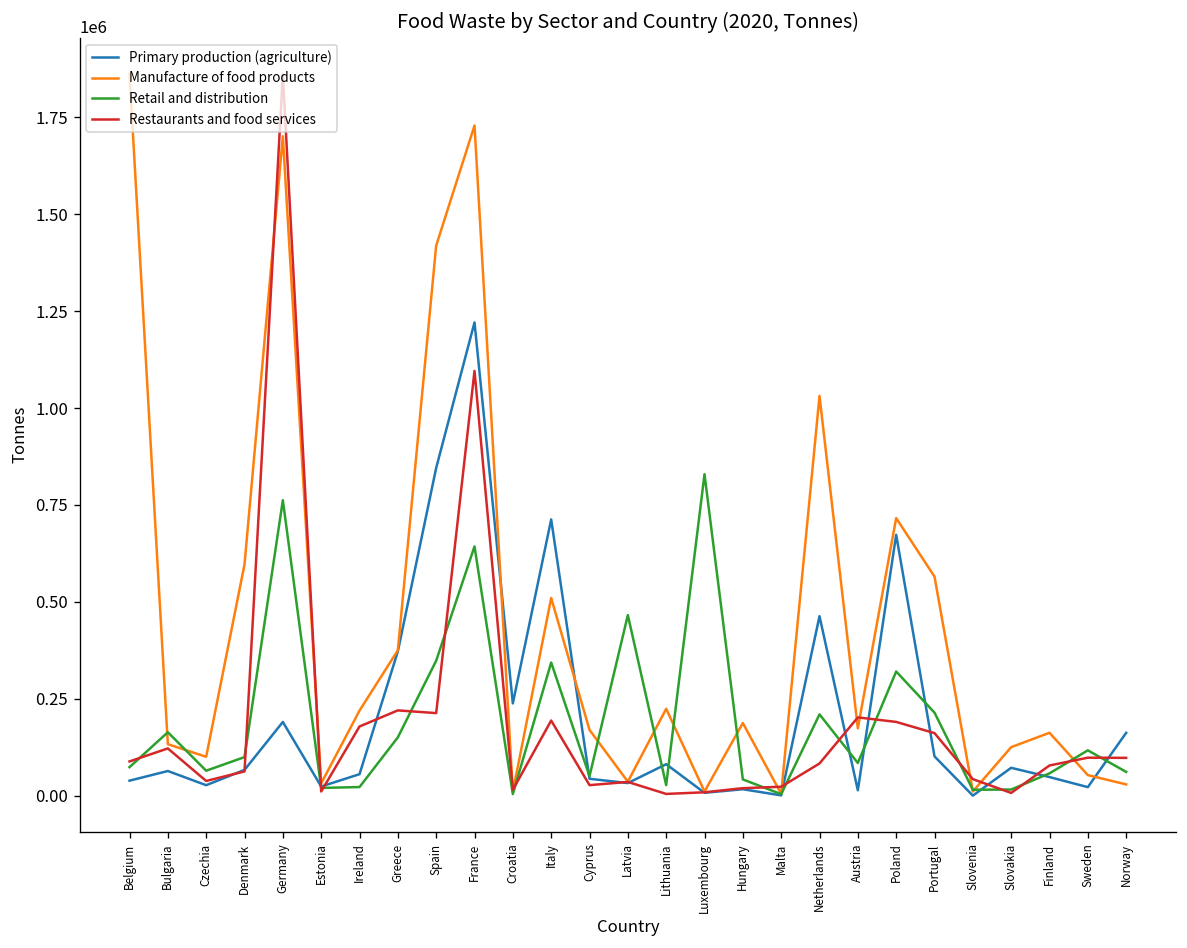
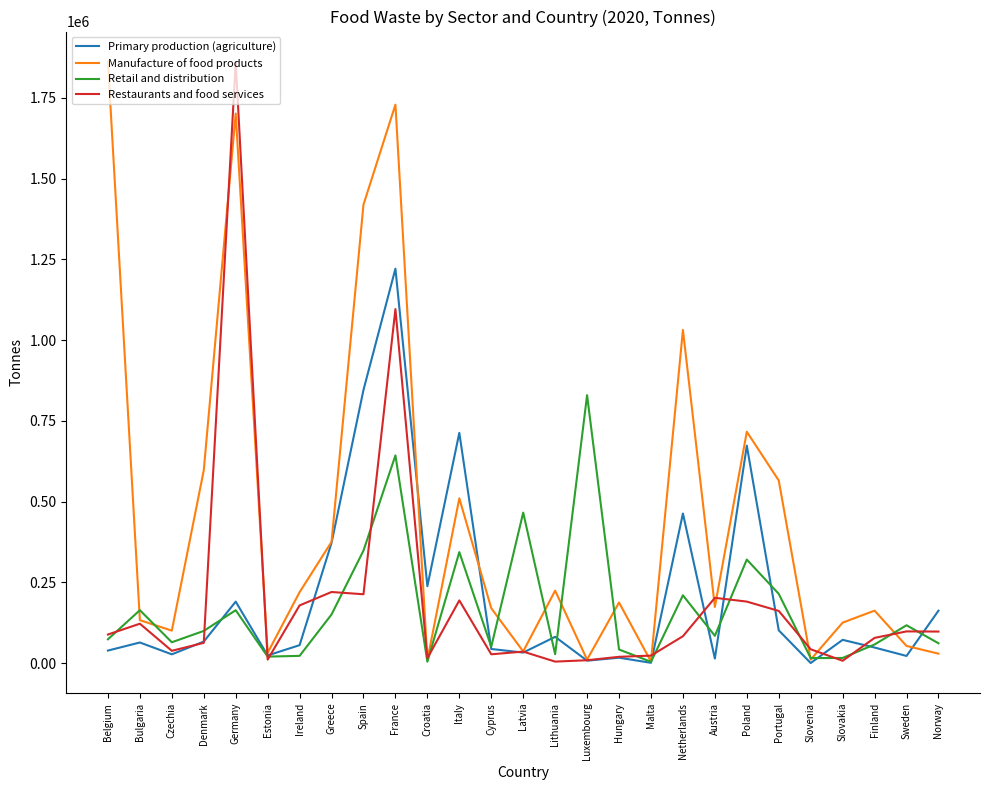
Retail and distribution, Germany: 760000 -> 160000
